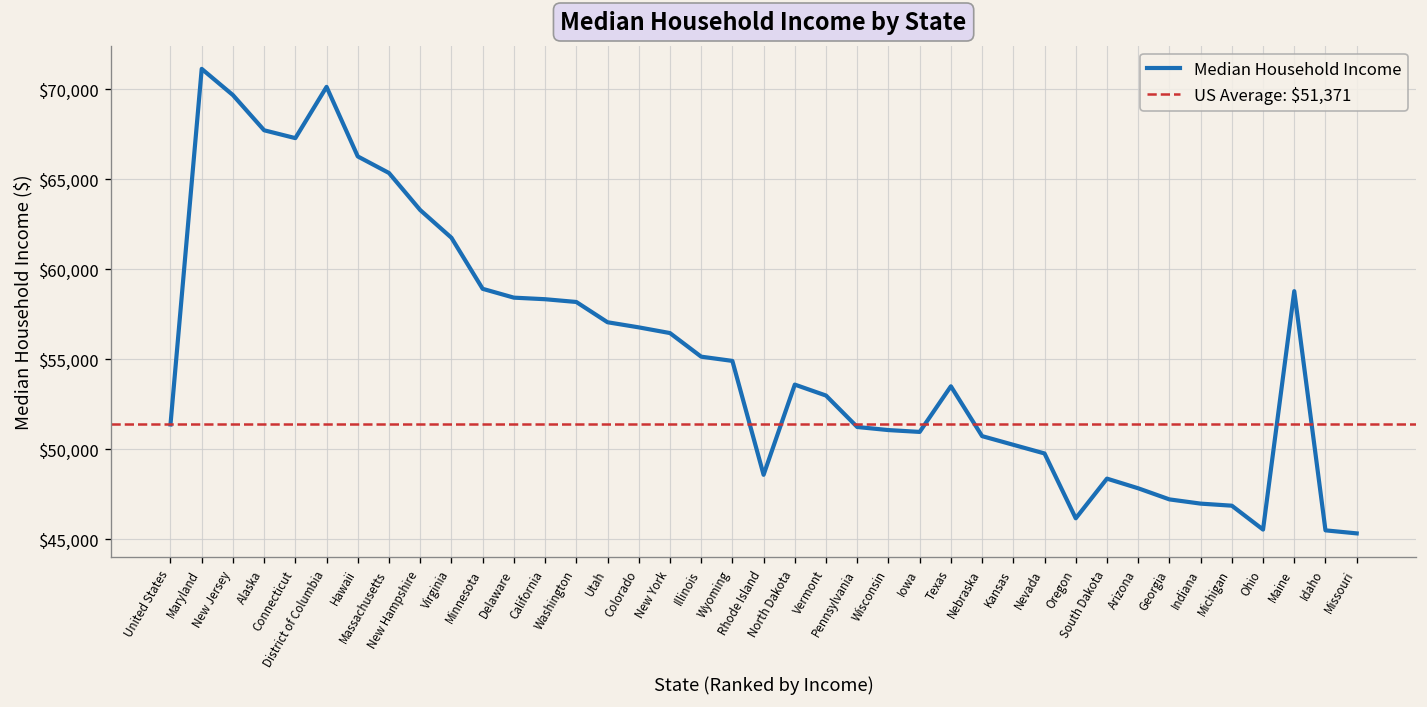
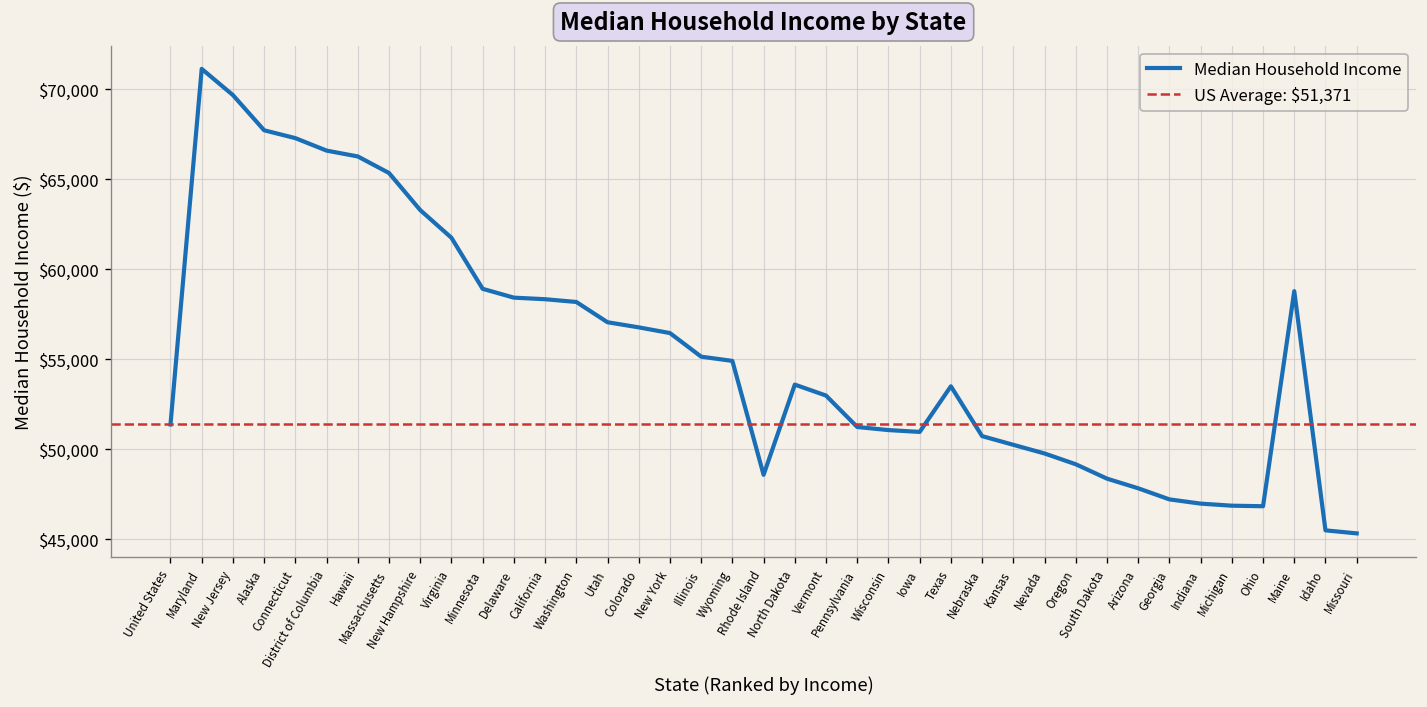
District of Columbia: $70,100 -> $66,600
Oregon: $46,200 -> $49,200
Ohio: $45,500 -> $46,800
